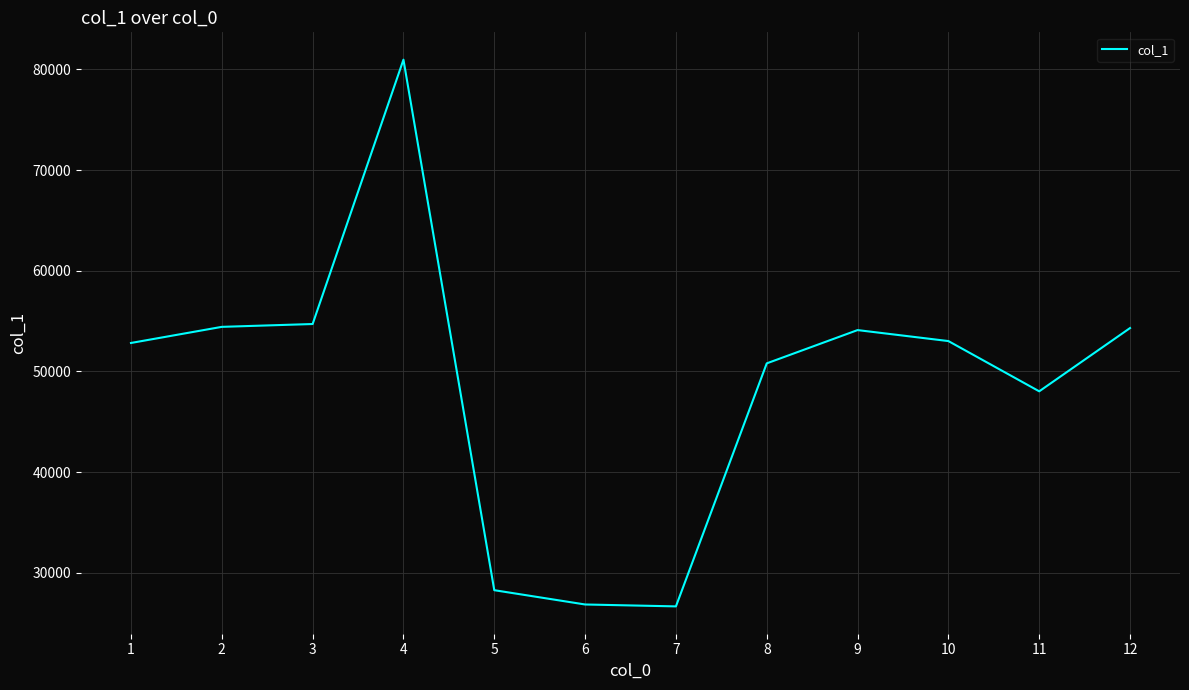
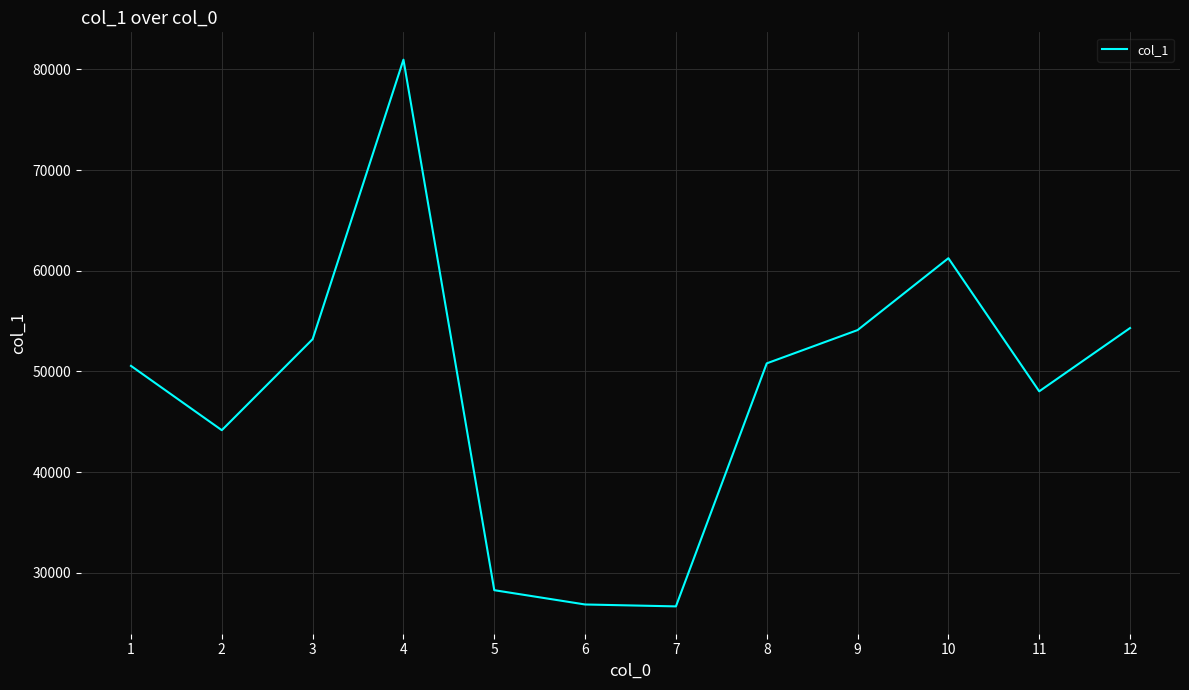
1: 52800 -> 50500
2: 54400 -> 44200
3: 54700 -> 53200
10: 53000 -> 61200
